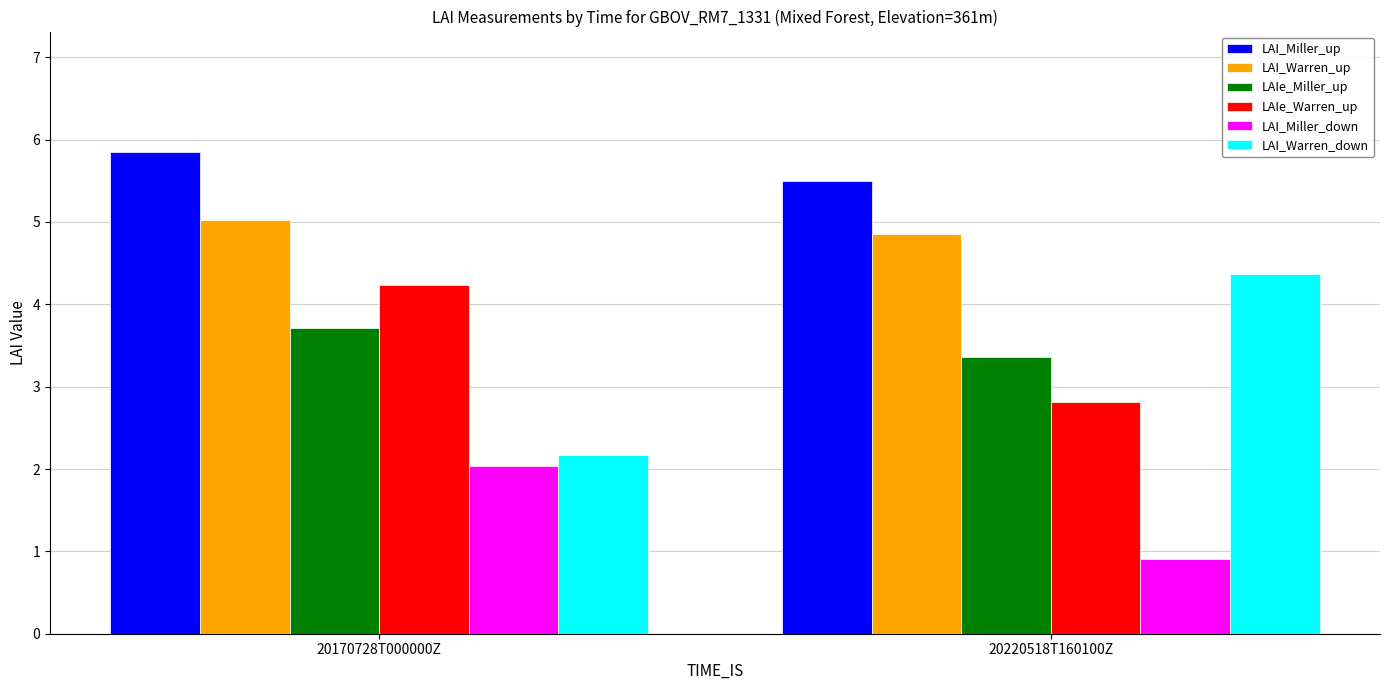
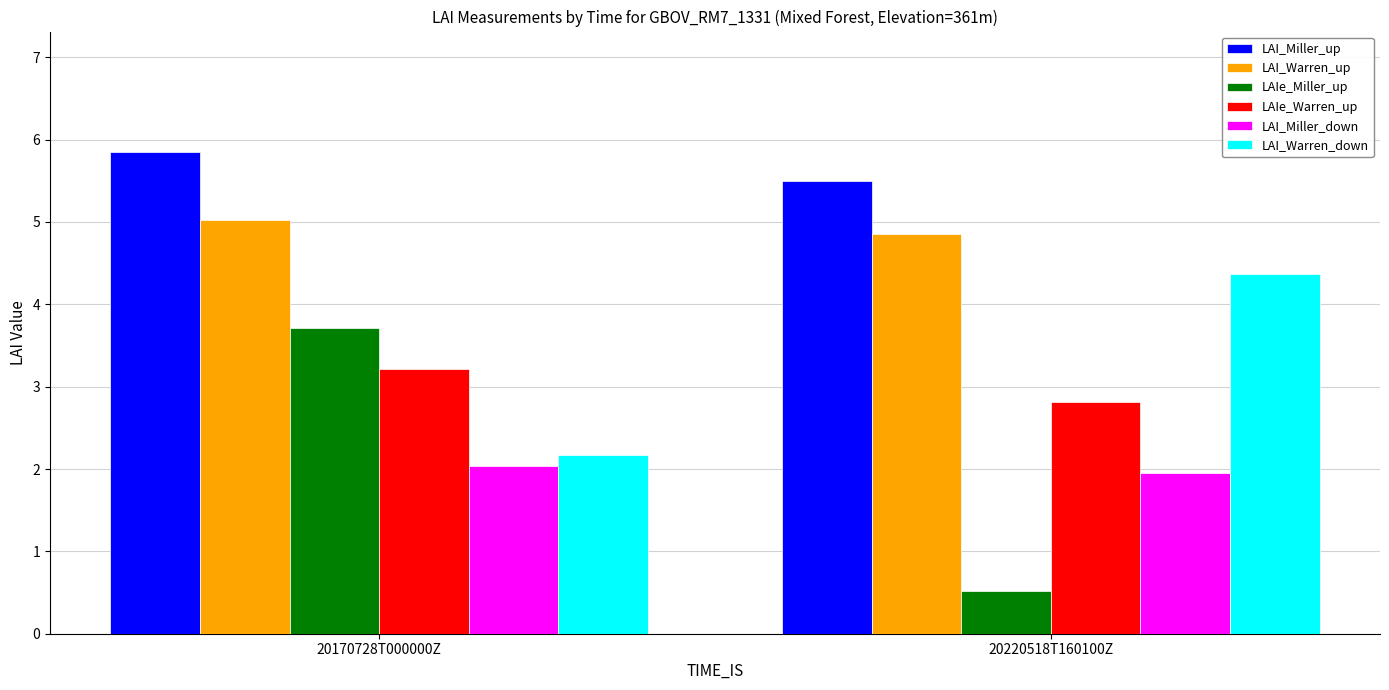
LAIe_Warren_up, 20170728T000000Z: 4.2 -> 3.2
LAIe_Miller_up, 20220518T160100Z: 3.4 -> 0.5
LAI_Miller_down, 20220518T160100Z: 0.9 -> 2.0
